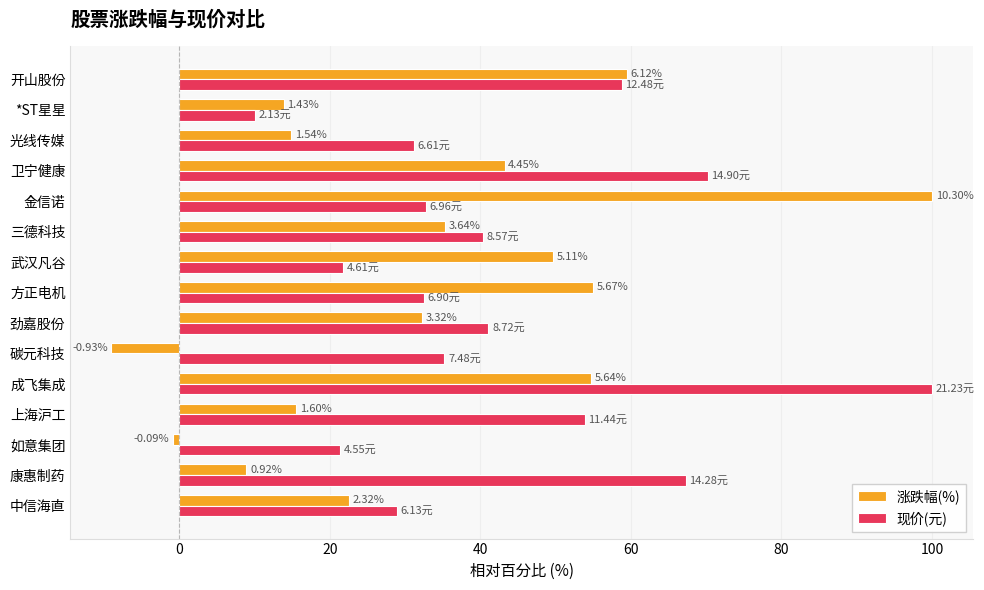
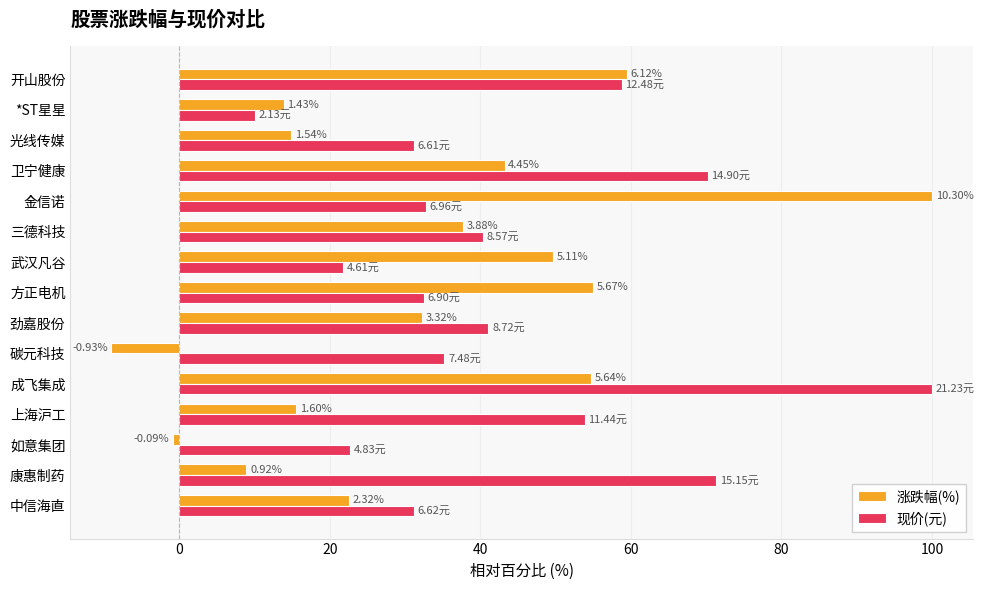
涨跌幅(%), 三德科技: 3.64% -> 3.88%
现价(元), 如意集团: 4.55元 -> 4.83元
现价(元), 康惠制药: 14.28元 -> 15.15元
现价(元), 中信海直: 6.13元 -> 6.62元
